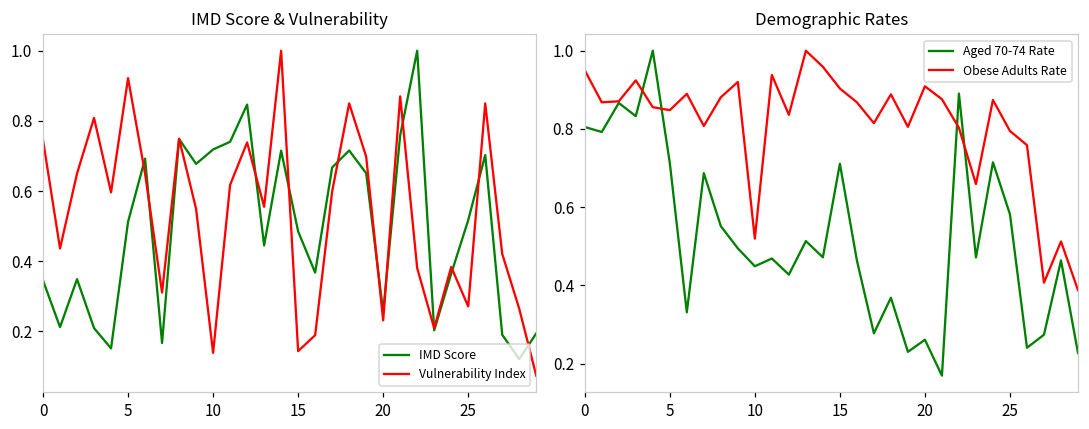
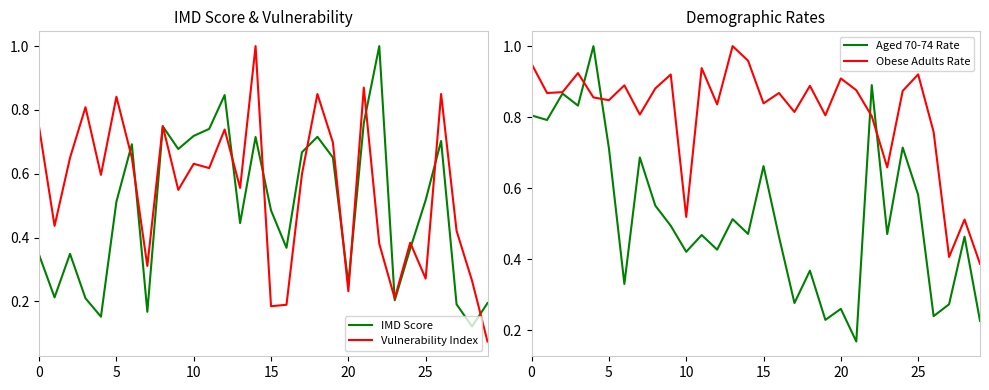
IMD Score & Vulnerability, Vulnerability Index, 5: 0.92 -> 0.84
IMD Score & Vulnerability, Vulnerability Index, 10: 0.14 -> 0.63
IMD Score & Vulnerability, Vulnerability Index, 15: 0.14 -> 0.18
Demographic Rates, Aged 70-74 Rate, 10: 0.45 -> 0.42
Demographic Rates, Aged 70-74 Rate, 15: 0.71 -> 0.66
Demographic Rates, Obese Adults Rate, 15: 0.90 -> 0.84
Demographic Rates, Obese Adults Rate, 25: 0.79 -> 0.92
